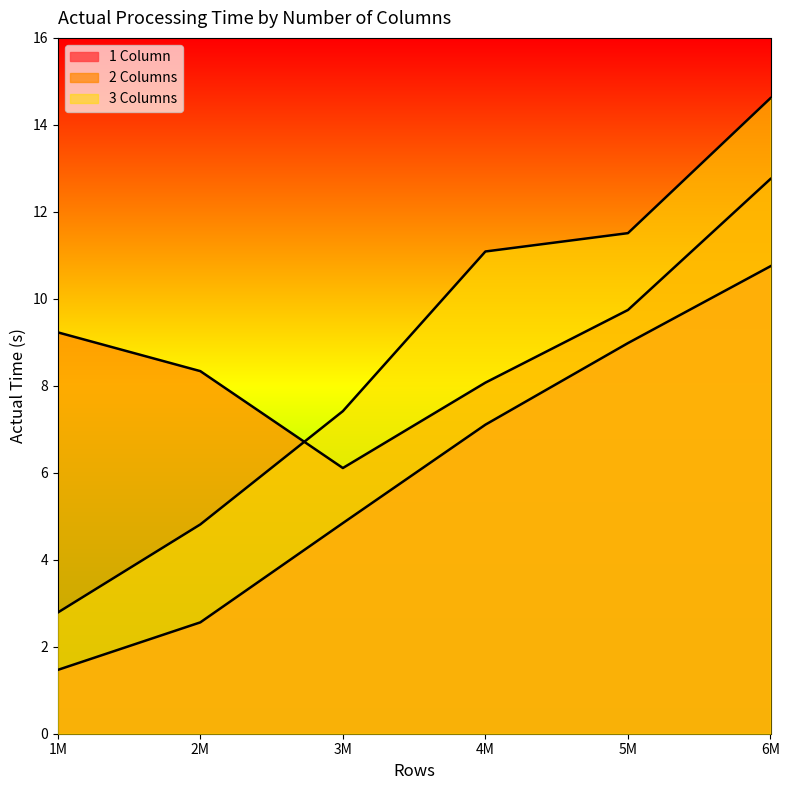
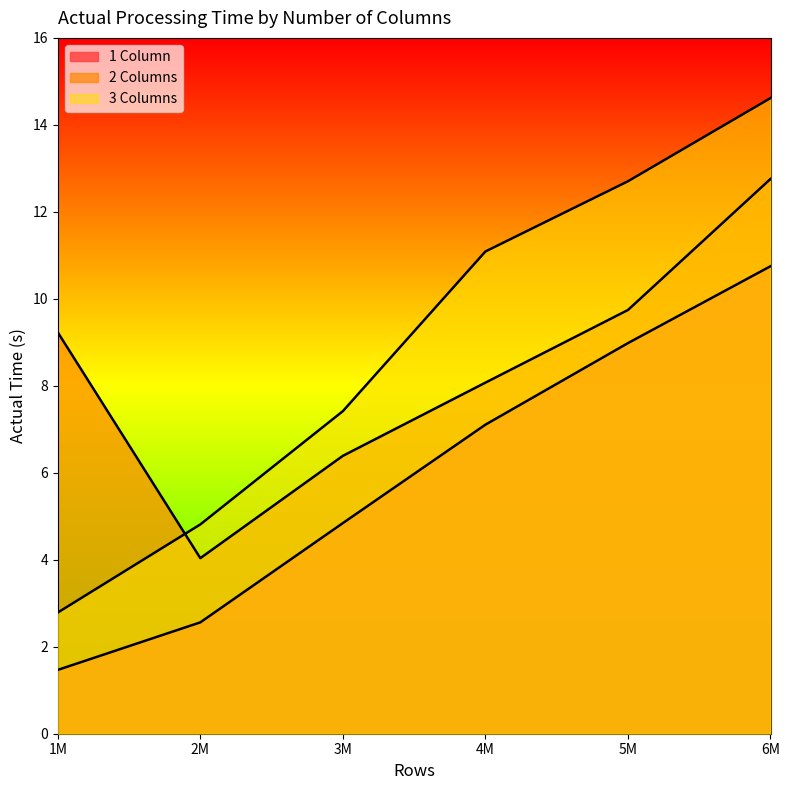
2 Columns, 2M: 8.3 -> 4.0
2 Columns, 3M: 6.1 -> 6.4
3 Columns, 5M: 11.5 -> 12.7
